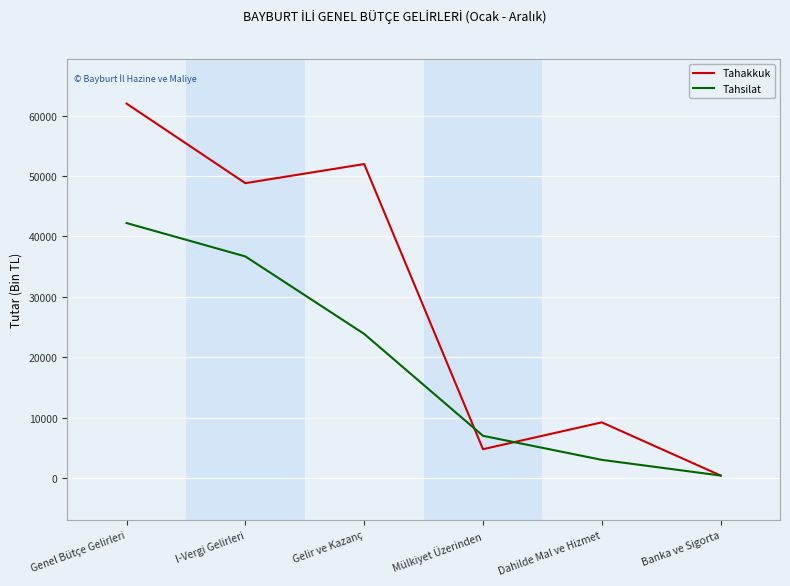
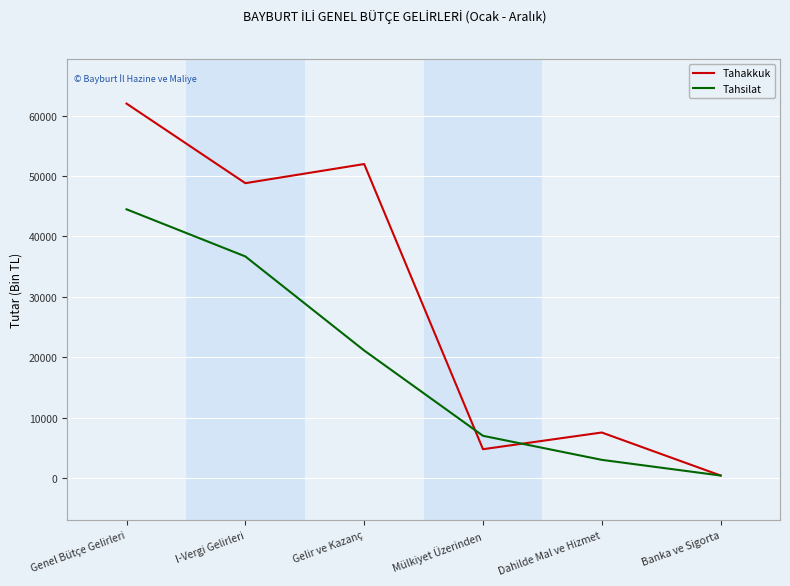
Tahsilat, Genel Bütçe Gelirleri: 42000 -> 44000
Tahsilat, Gelir ve Kazanç: 24000 -> 21000
Tahakkuk, Dahilde Mal ve Hizmet: 9000 -> 8000
